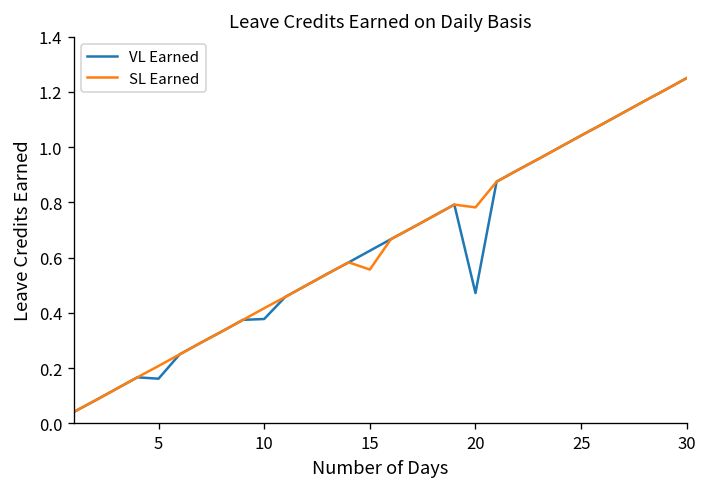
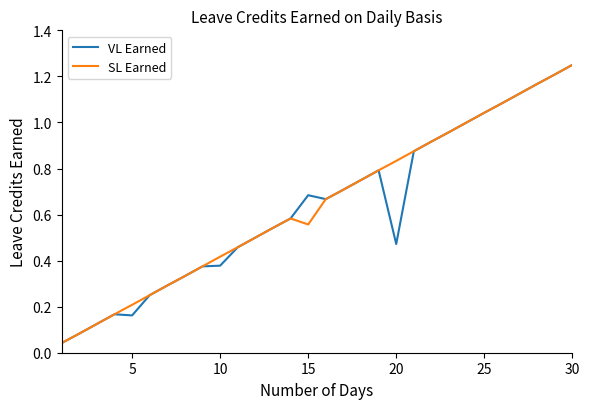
VL Earned, 15: 0.63 -> 0.68
SL Earned, 20: 0.78 -> 0.83
